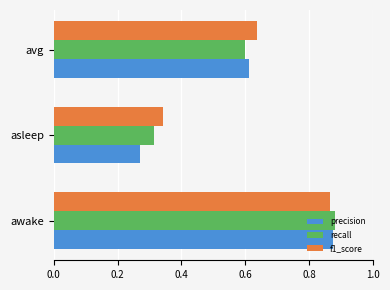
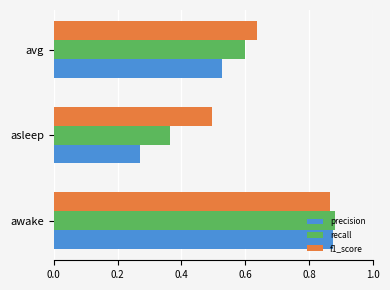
precision, avg: 0.61 -> 0.53
f1_score, asleep: 0.34 -> 0.50
recall, asleep: 0.31 -> 0.36
